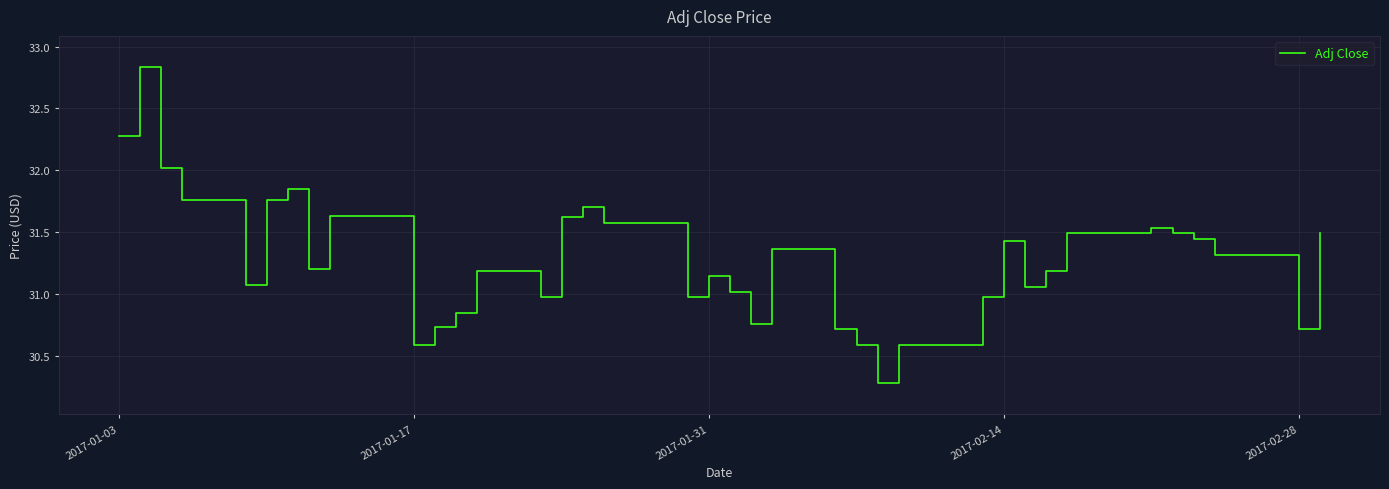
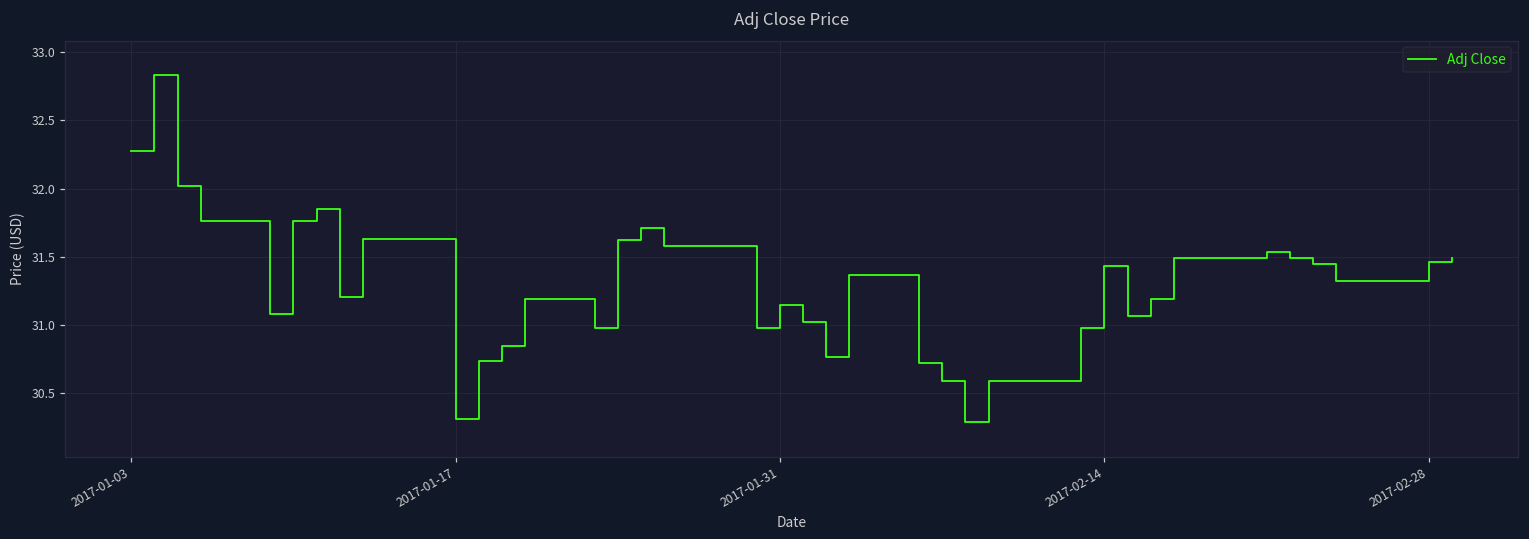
2017-01-17: 30.59 -> 30.31
2017-02-28: 30.72 -> 31.46
